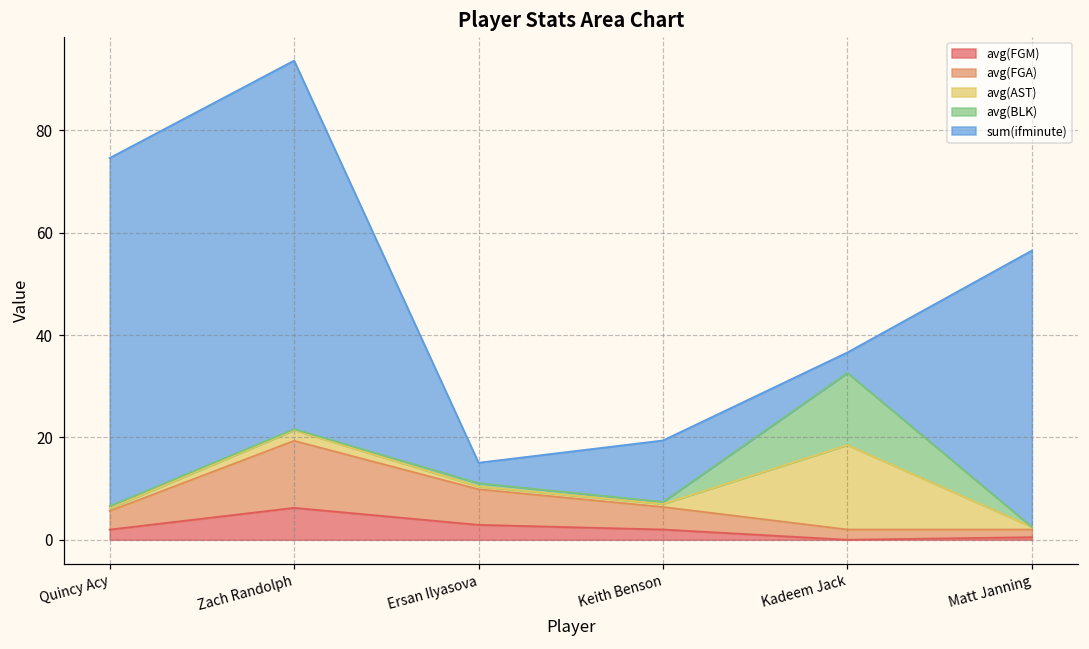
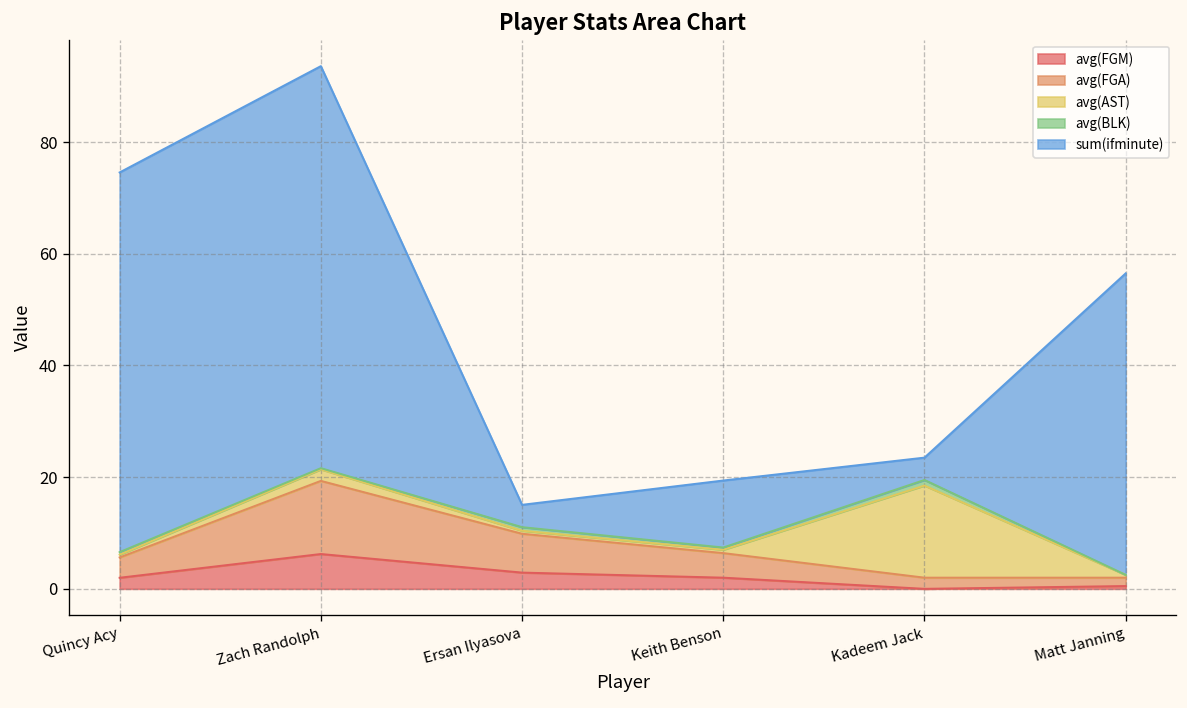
avg(BLK), Kadeem Jack: 14 -> 1
